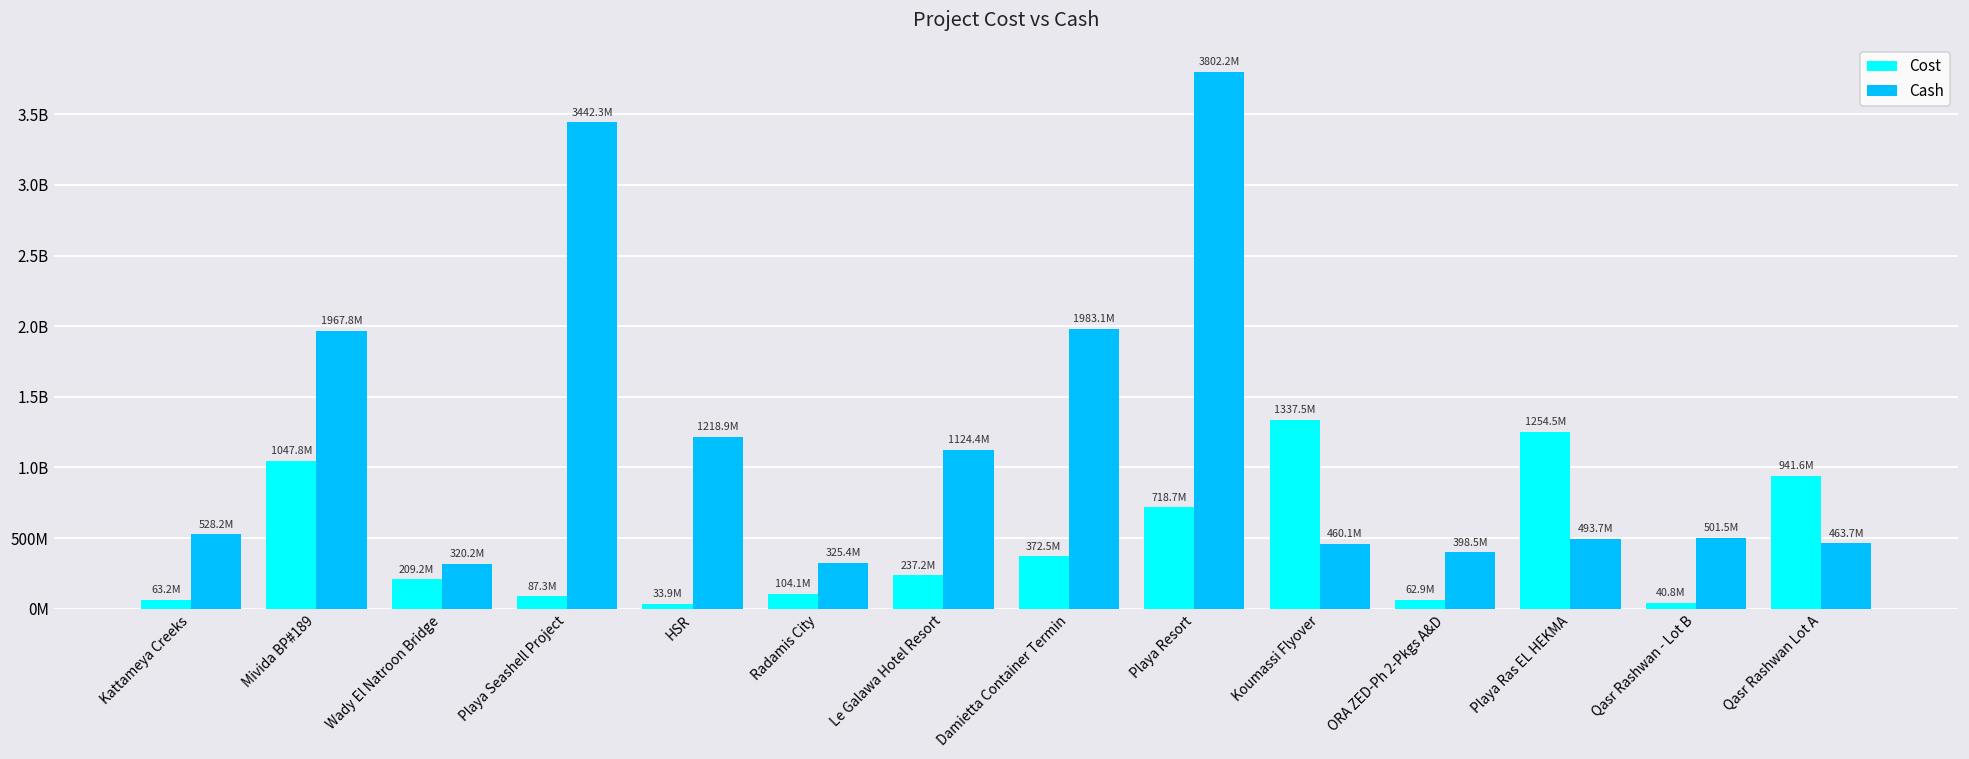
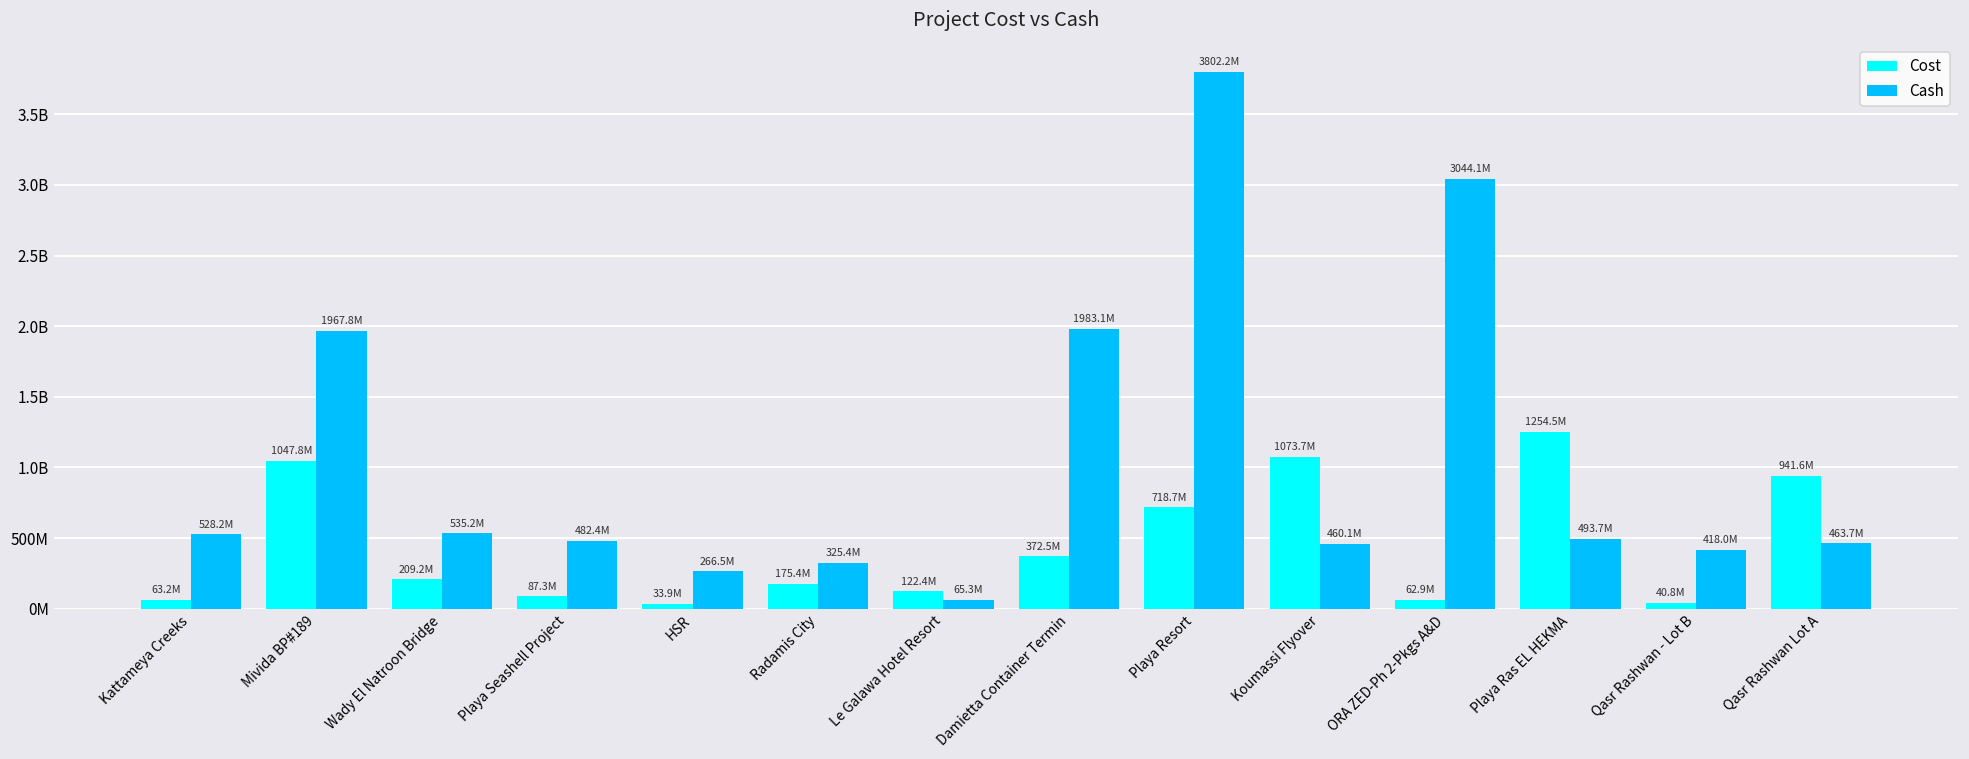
Cash, Wady El Natroon Bridge: 320.2M -> 535.2M
Cash, Playa Seashell Project: 3442.3M -> 482.4M
Cash, HSR: 1218.9M -> 266.5M
Cost, Radamis City: 104.1M -> 175.4M
Cost, Le Galawa Hotel Resort: 237.2M -> 122.4M
Cash, Le Galawa Hotel Resort: 1124.4M -> 65.3M
Cost, Koumassi Flyover: 1337.5M -> 1073.7M
Cash, ORA ZED-Ph 2-Pkgs A&D: 398.5M -> 3044.1M
Cash, Qasr Rashwan - Lot B: 501.5M -> 418.0M
